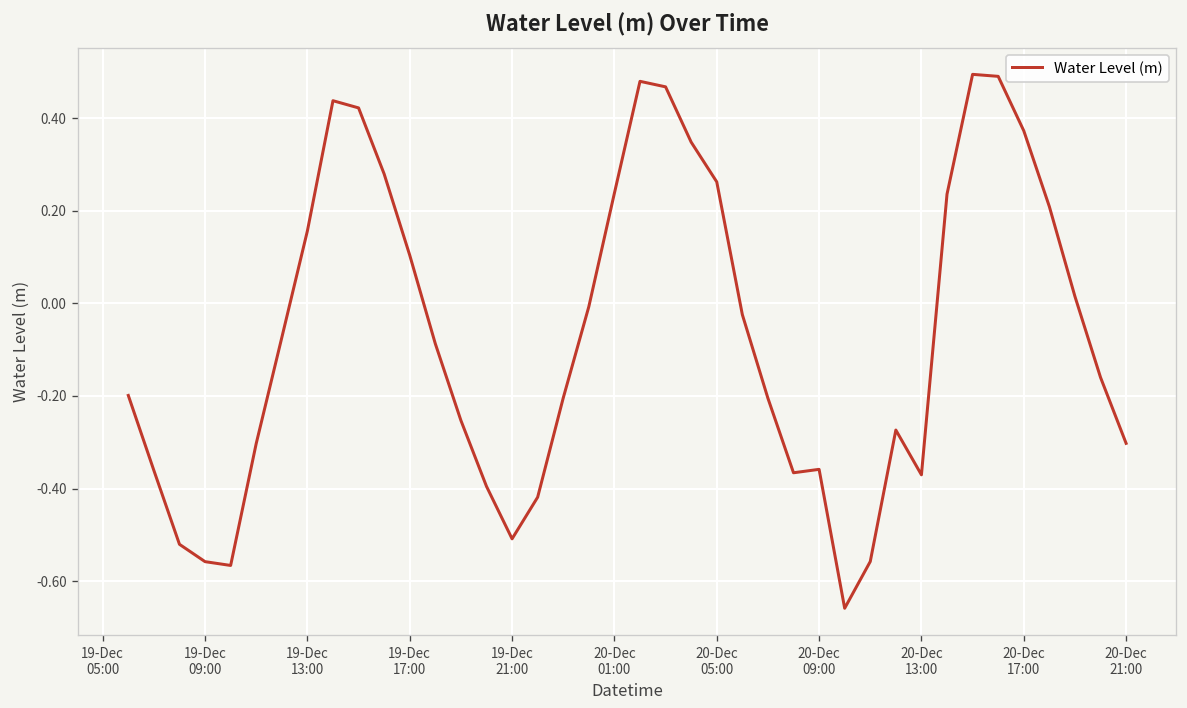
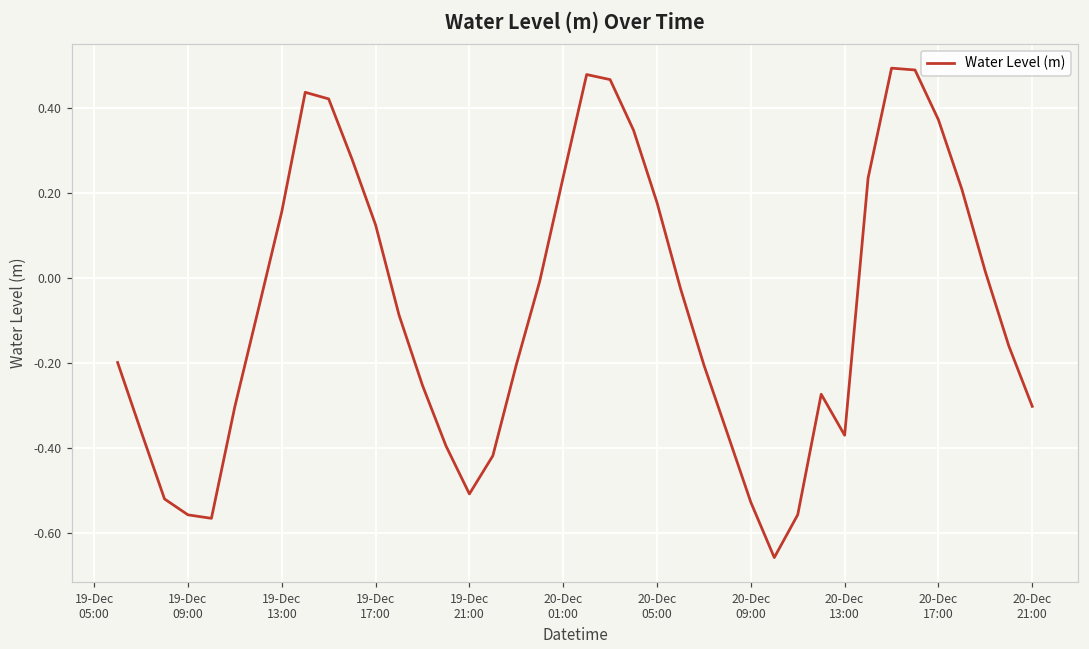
19-Dec 17:00: 0.10 -> 0.13
20-Dec 05:00: 0.26 -> 0.18
20-Dec 09:00: -0.36 -> -0.53
